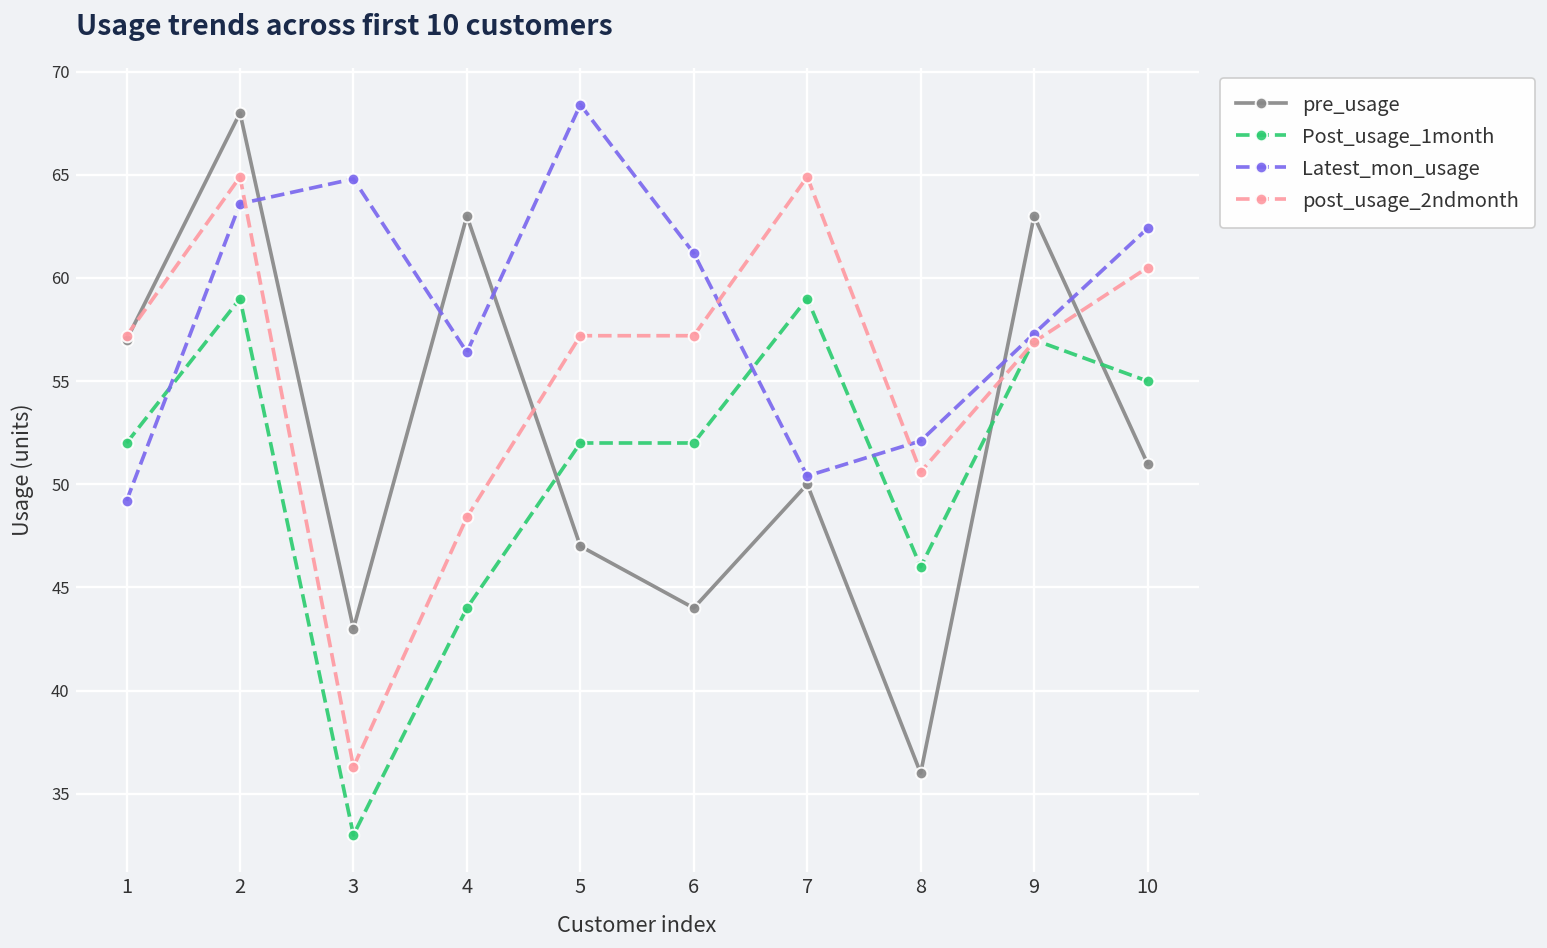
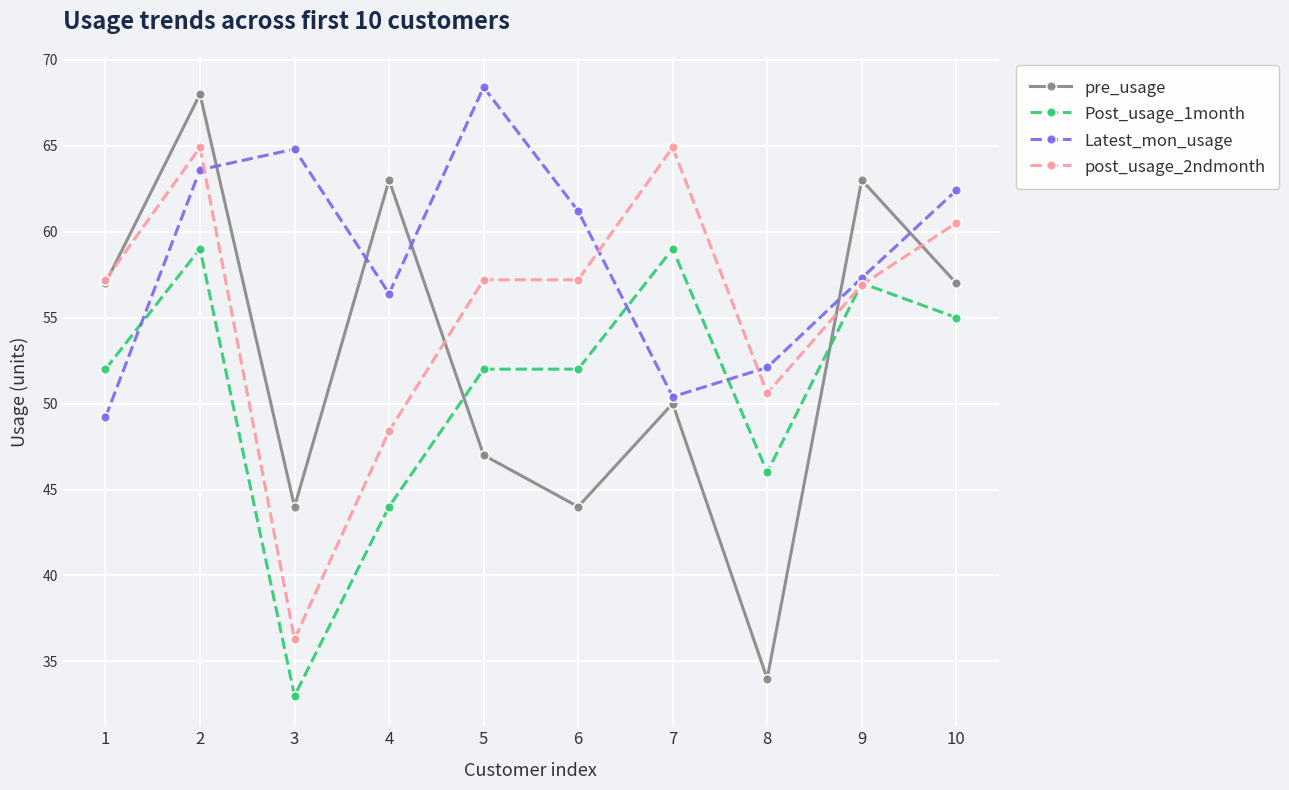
pre_usage, 3: 43 -> 44
pre_usage, 8: 36 -> 34
pre_usage, 10: 51 -> 57
